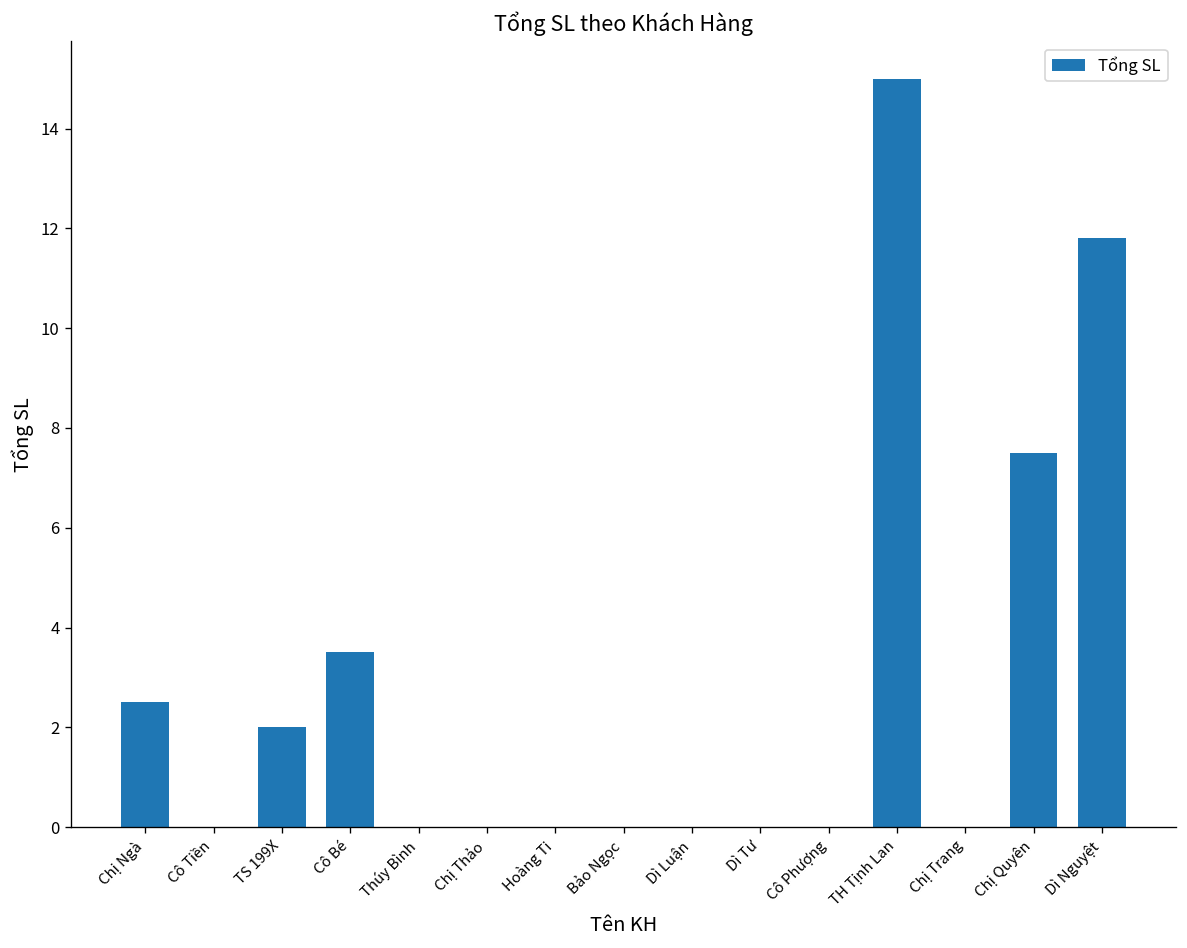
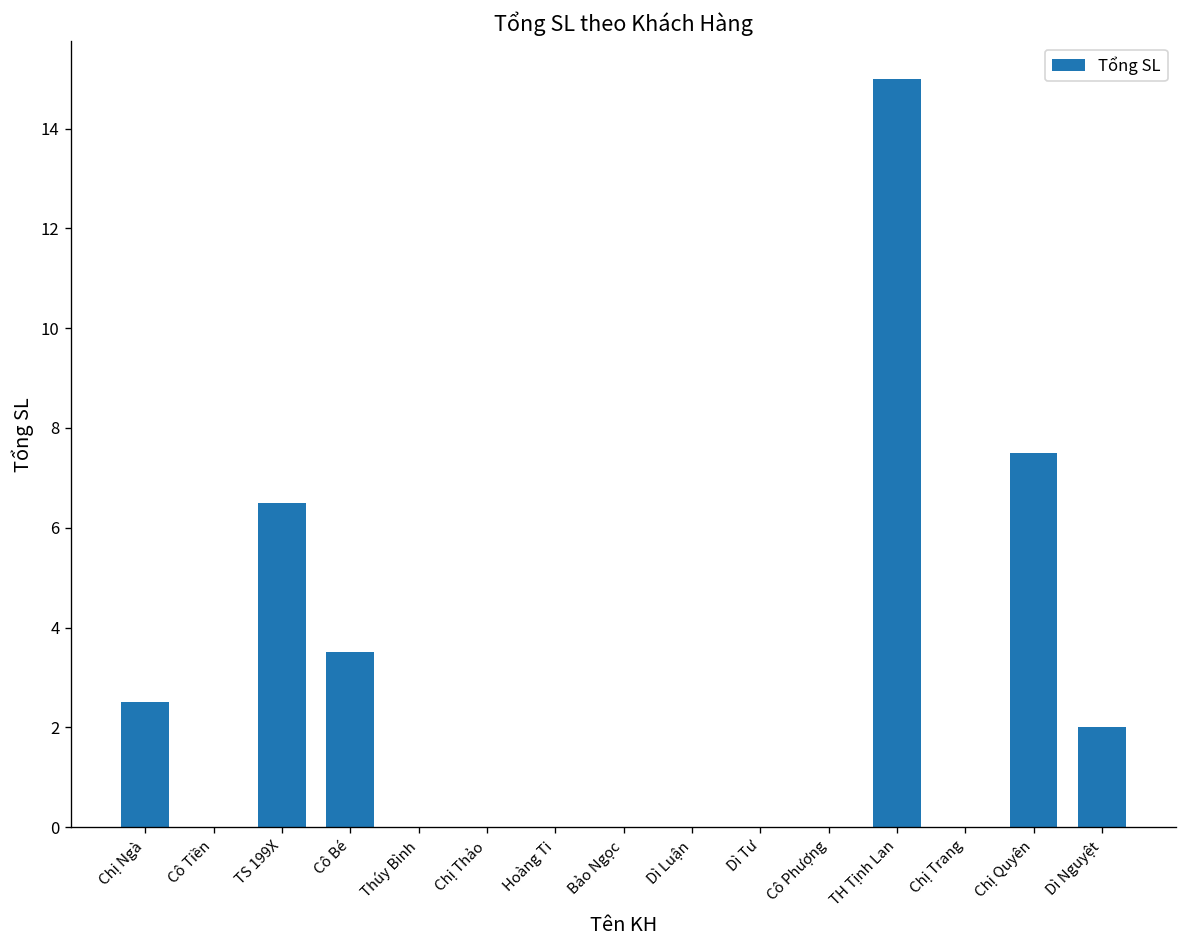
TS 199X: 2.0 -> 6.5
Dì Nguyệt: 11.8 -> 2.0
